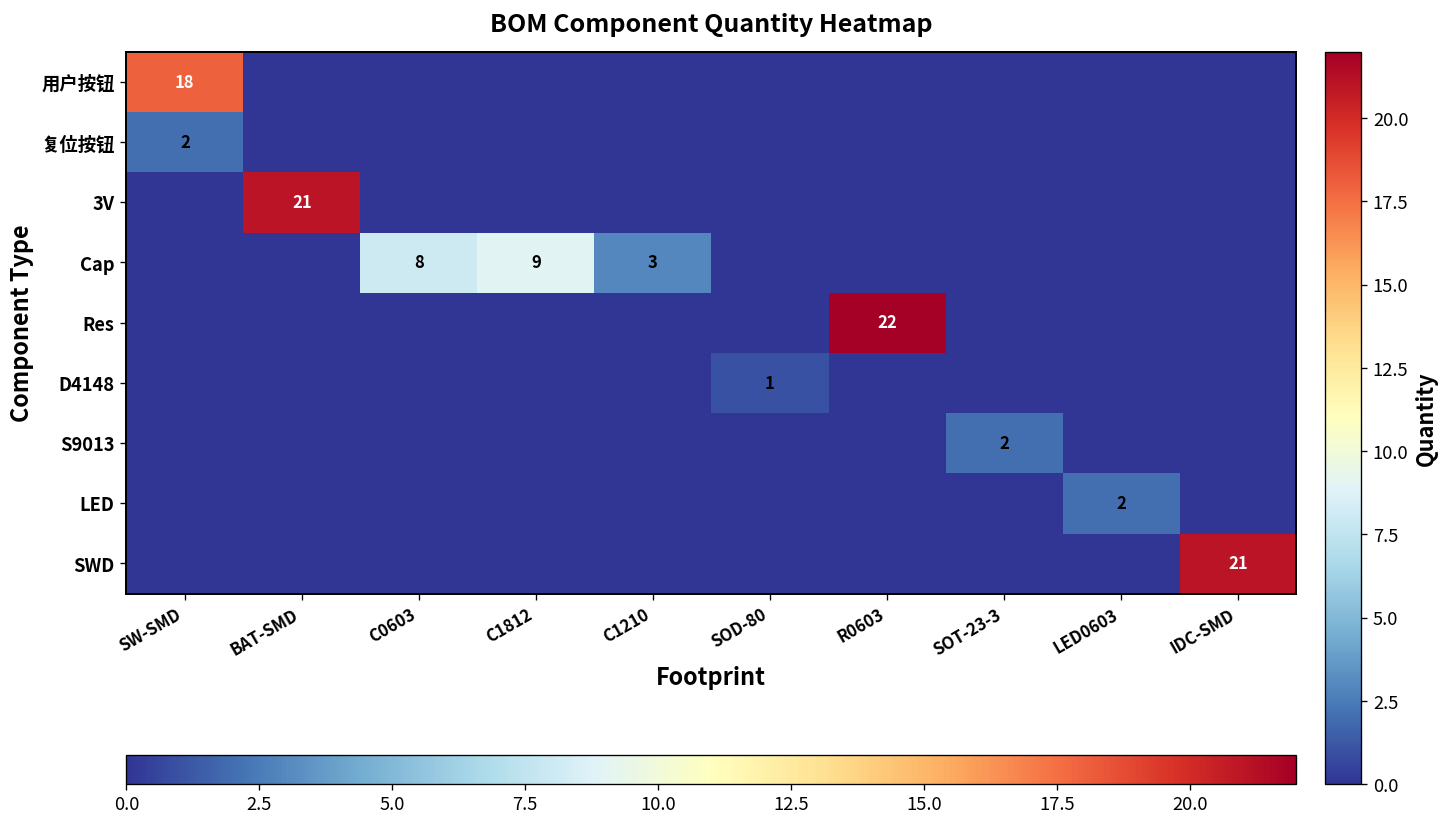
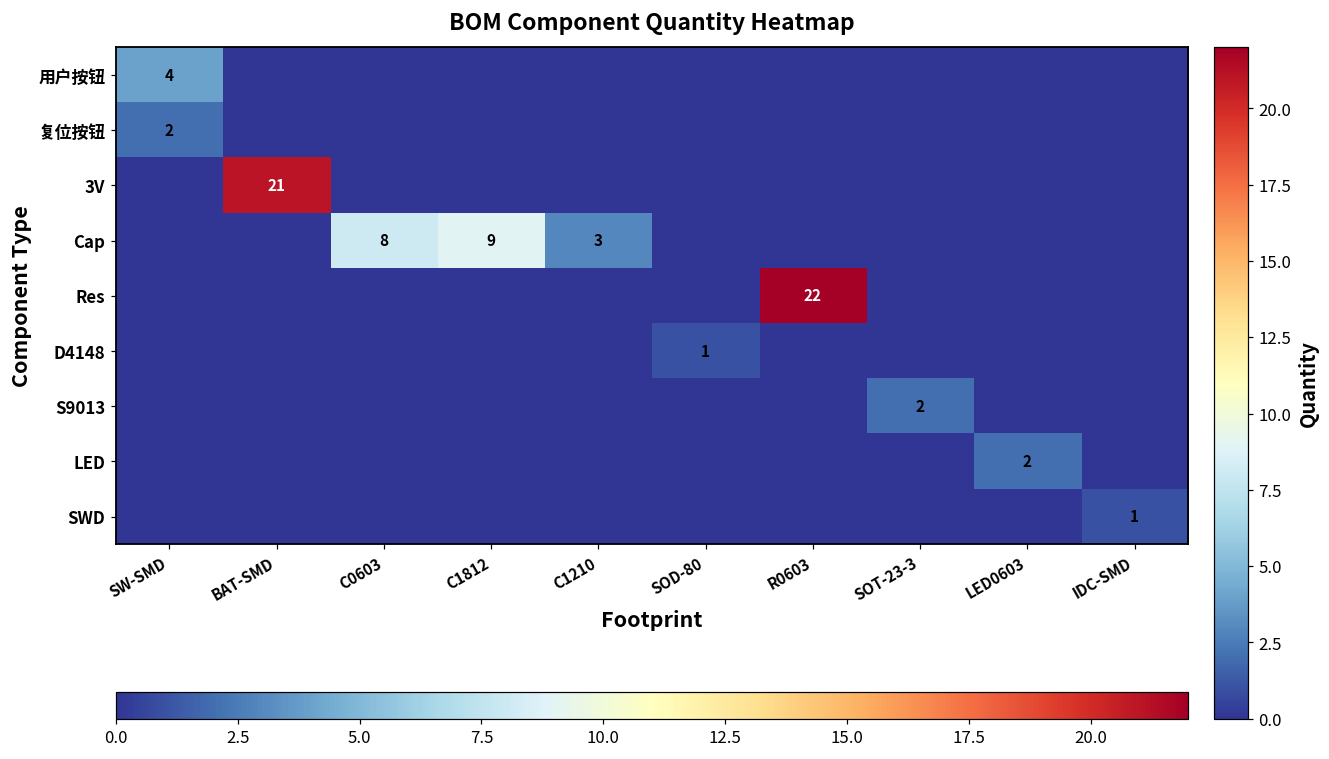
用户按钮, SW-SMD: 18 -> 4
SWD, IDC-SMD: 21 -> 1
